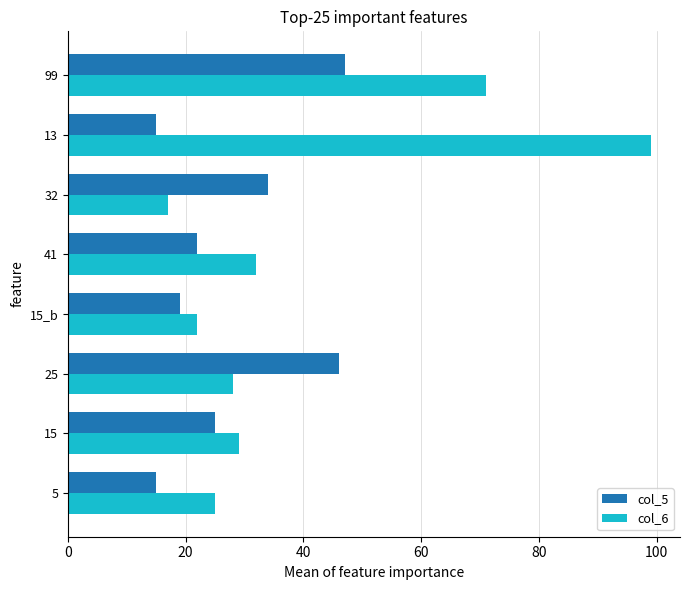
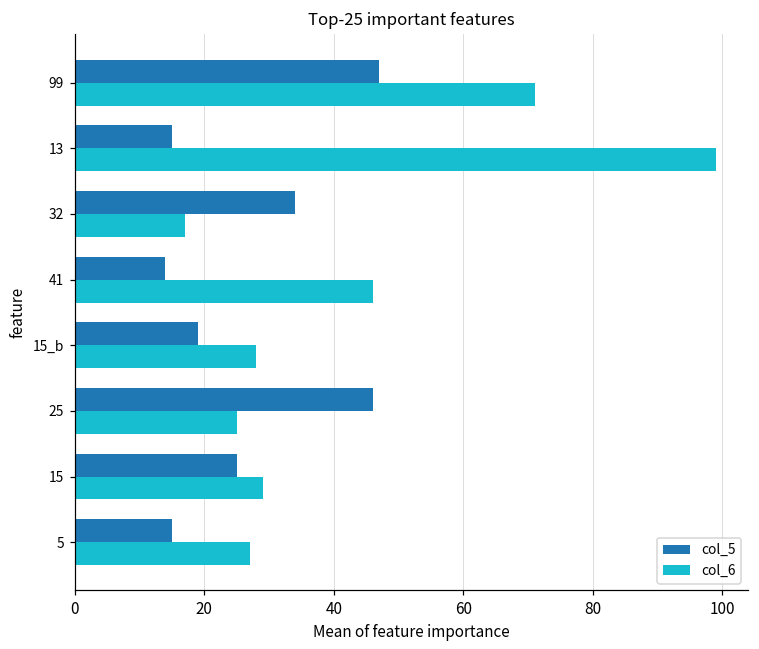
col_5, 41: 22 -> 14
col_6, 41: 32 -> 46
col_6, 15_b: 22 -> 28
col_6, 25: 28 -> 25
col_6, 5: 25 -> 27
